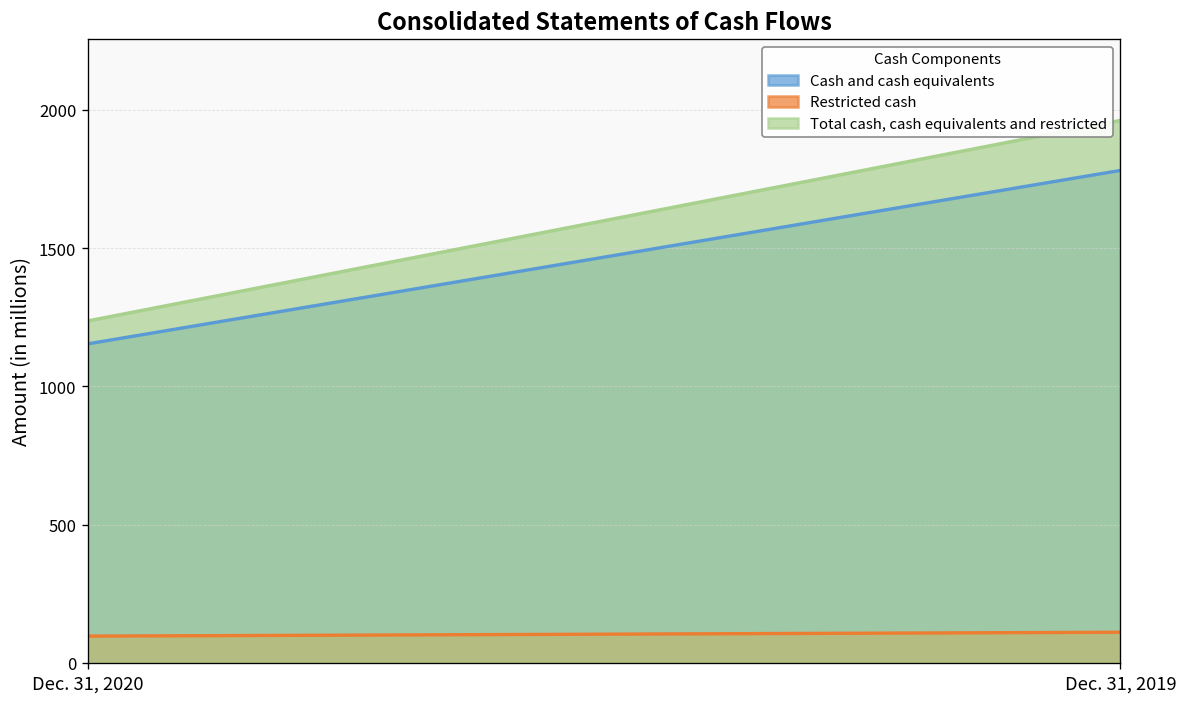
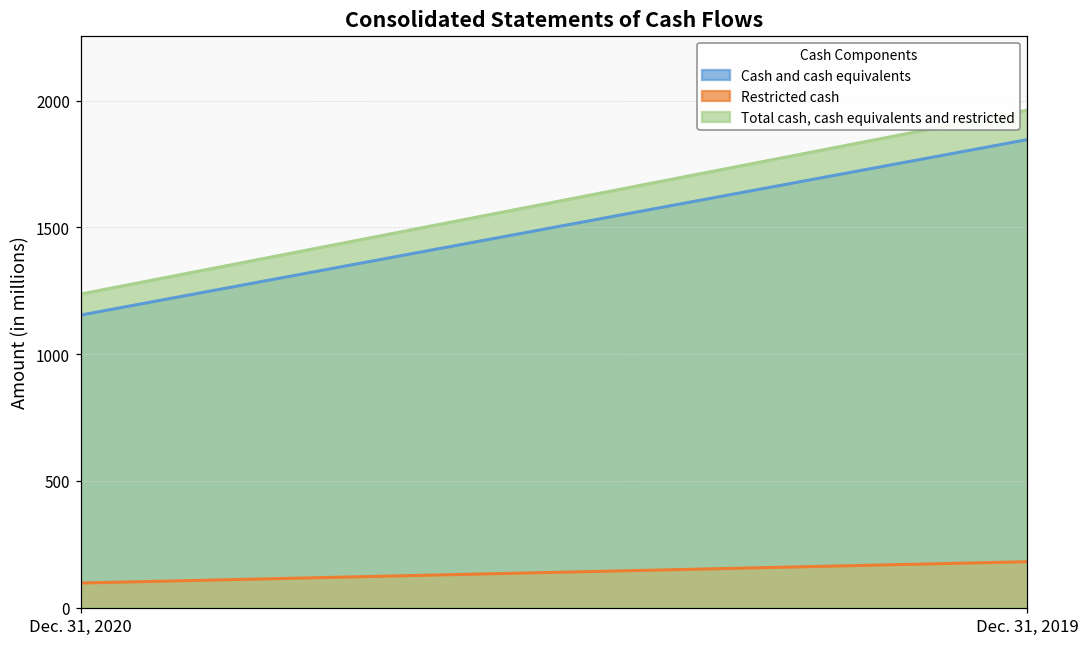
Cash and cash equivalents, Dec. 31, 2019: 1780 -> 1850
Restricted cash, Dec. 31, 2019: 110 -> 180
